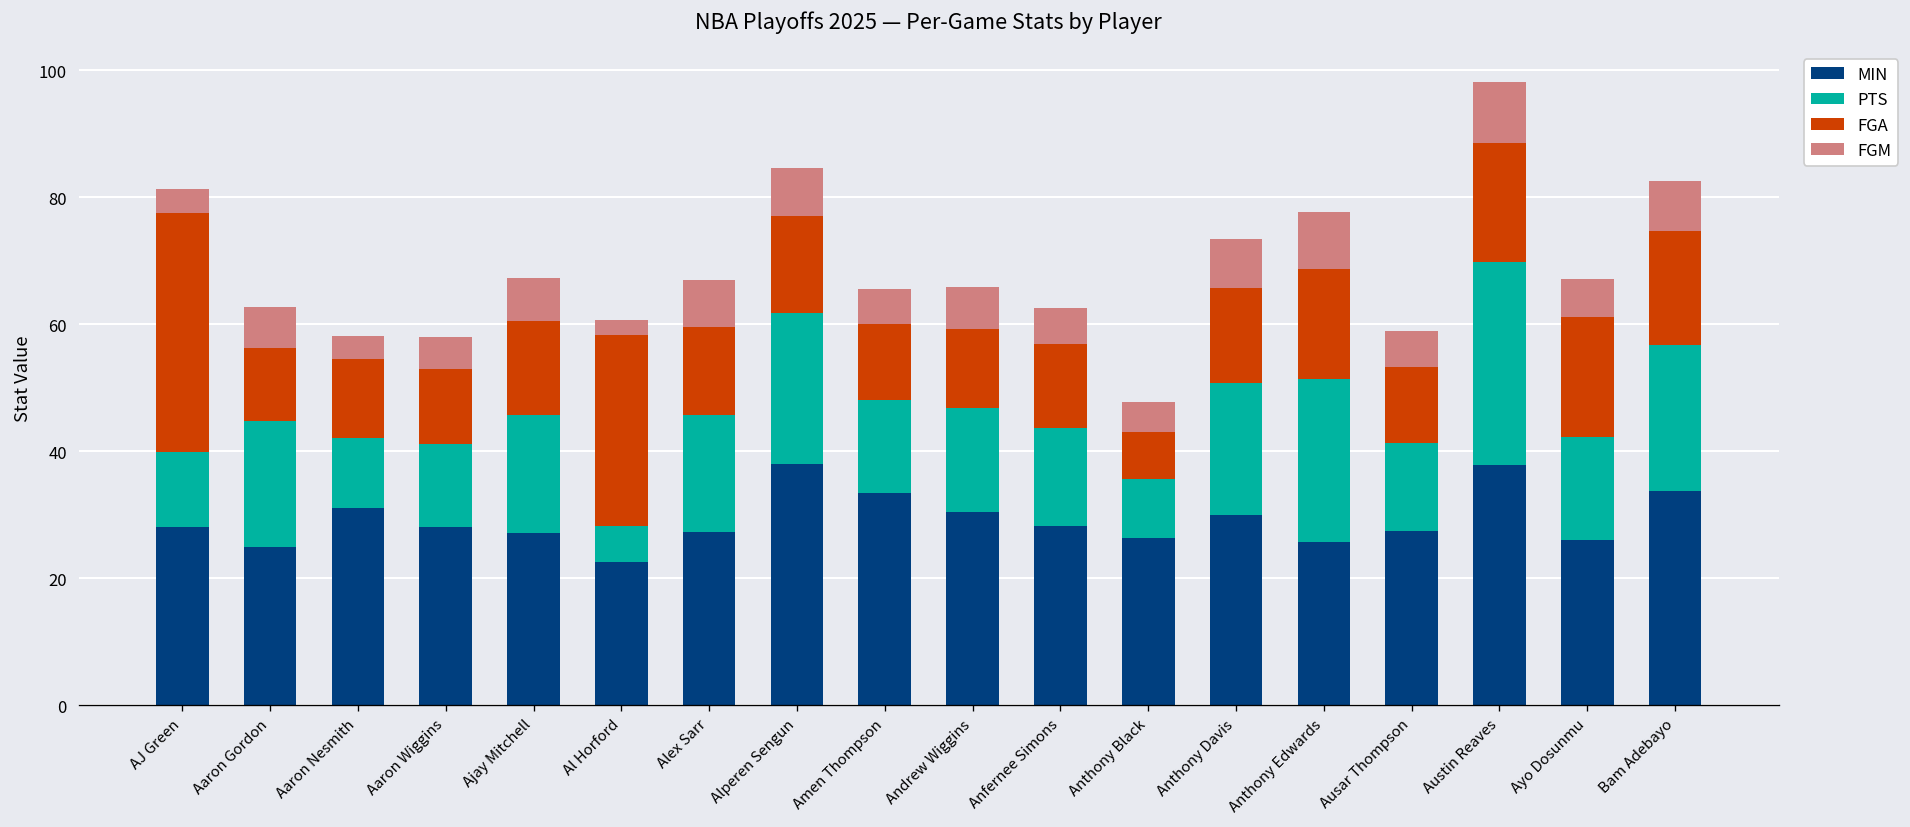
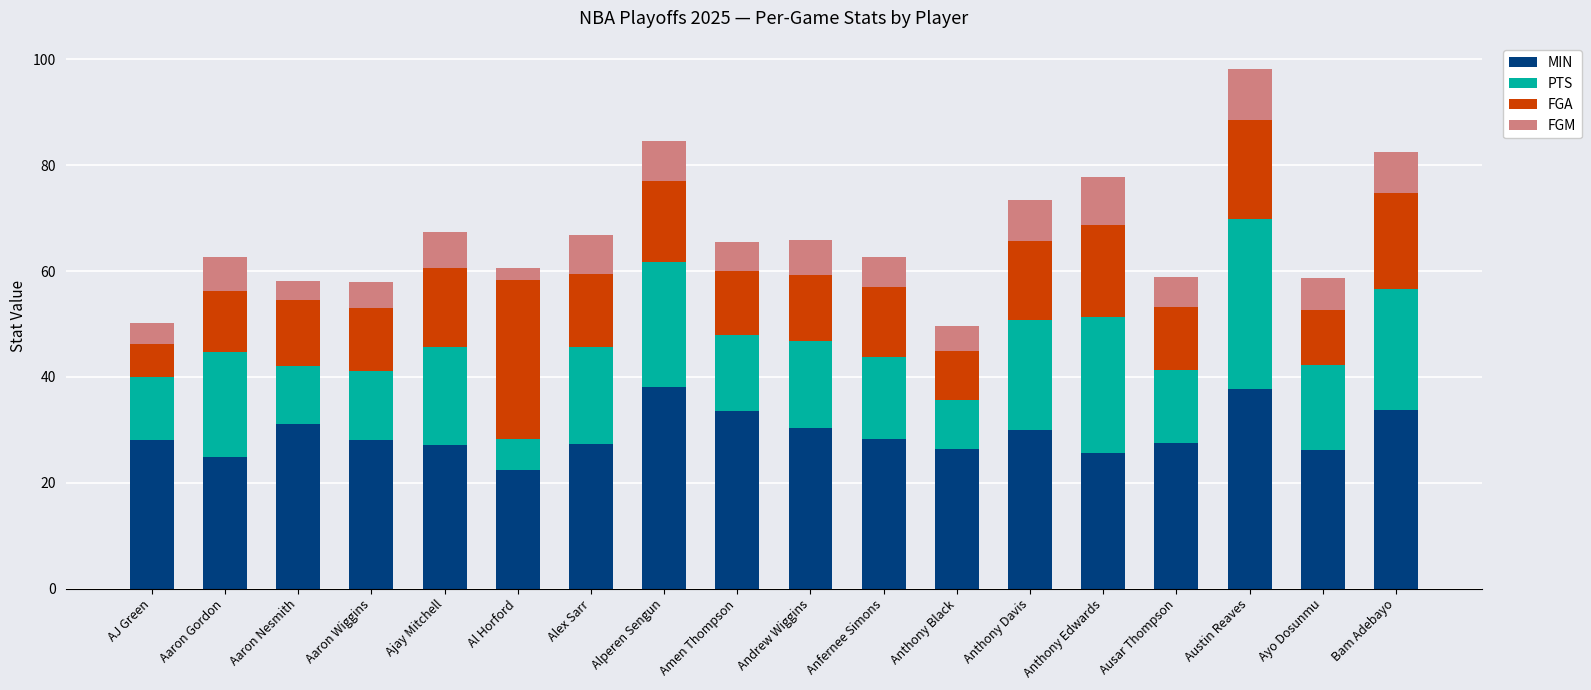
FGA, AJ Green: 38 -> 6
FGA, Anthony Black: 7 -> 9
FGA, Ayo Dosunmu: 19 -> 10
